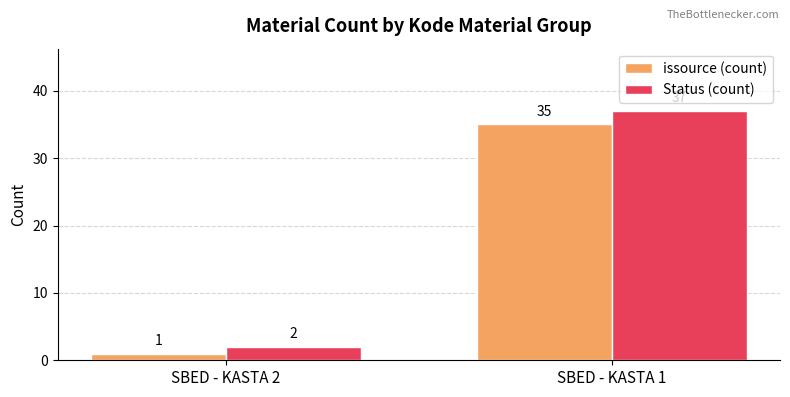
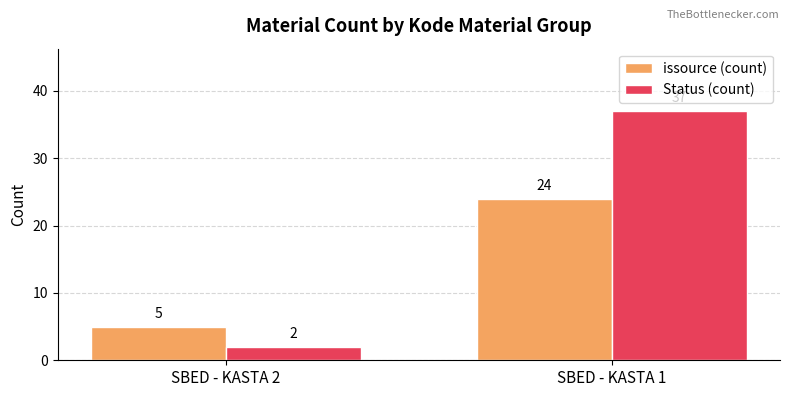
issource (count), SBED - KASTA 2: 1 -> 5
issource (count), SBED - KASTA 1: 35 -> 24
